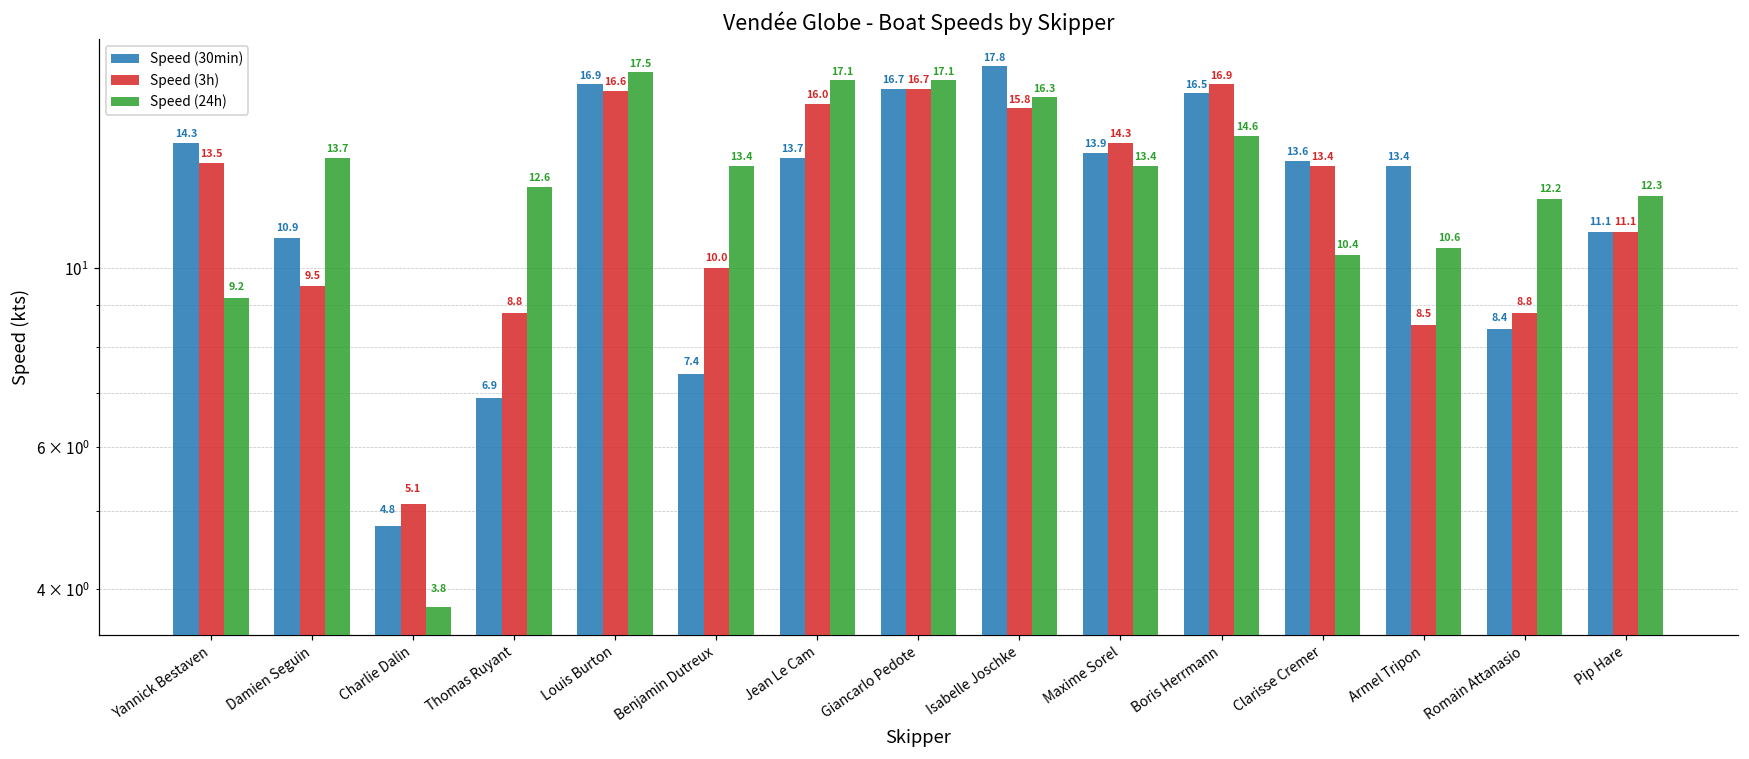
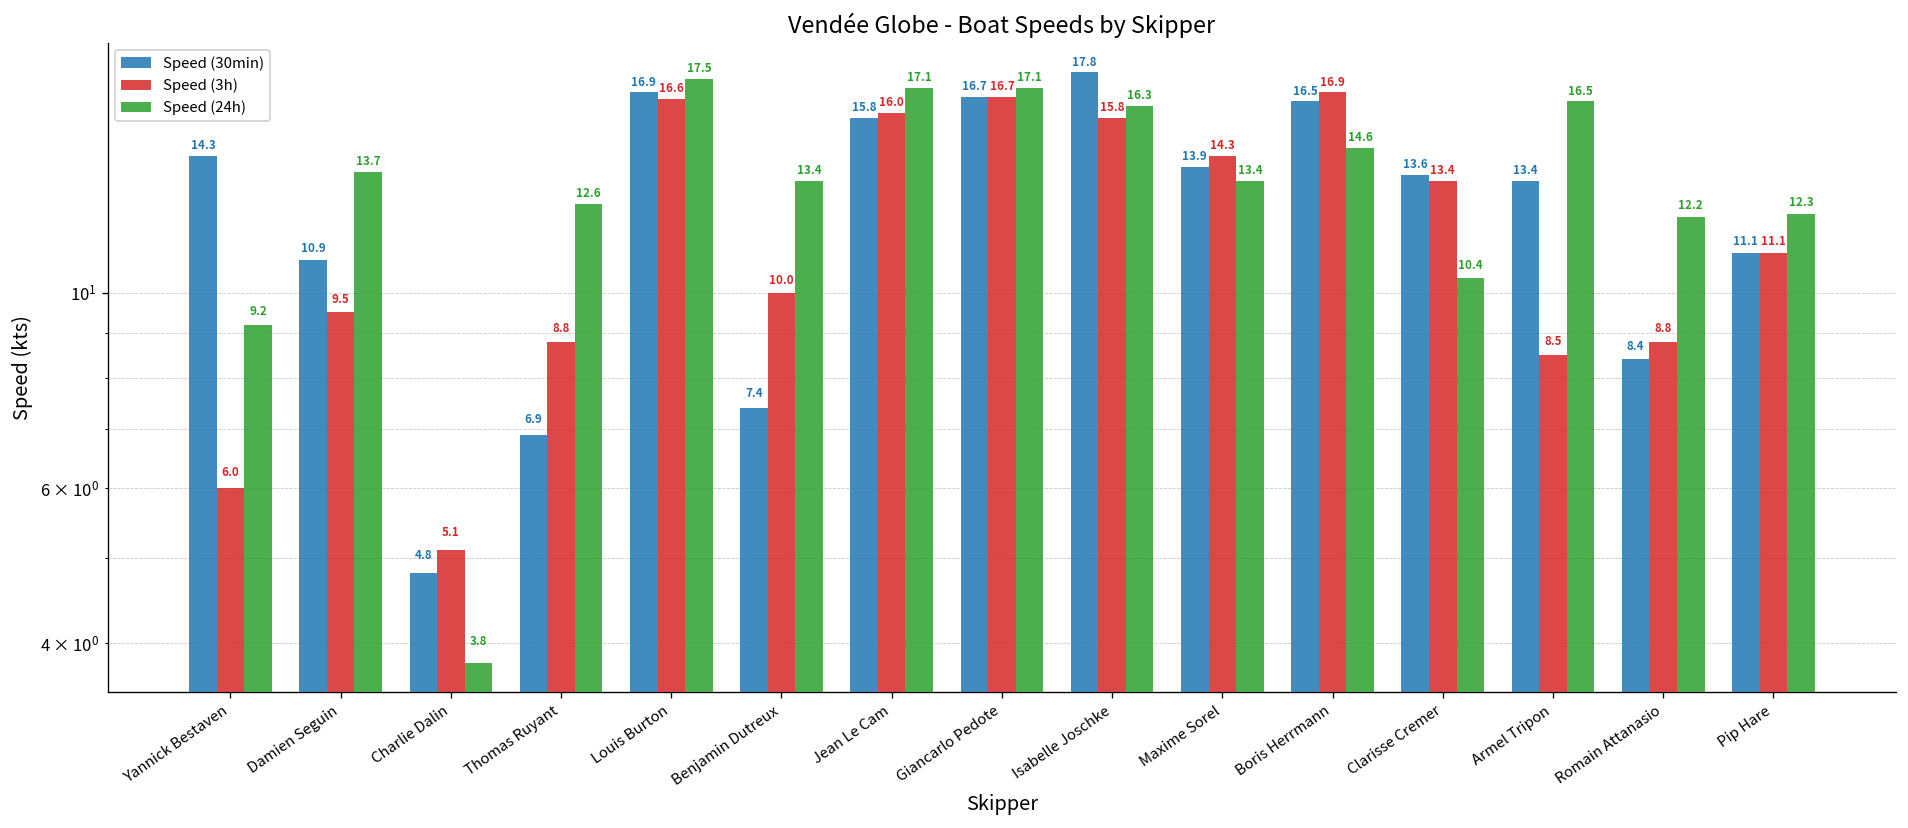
Speed (3h), Yannick Bestaven: 13.5 -> 6.0
Speed (30min), Jean Le Cam: 13.7 -> 15.8
Speed (24h), Armel Tripon: 10.6 -> 16.5
